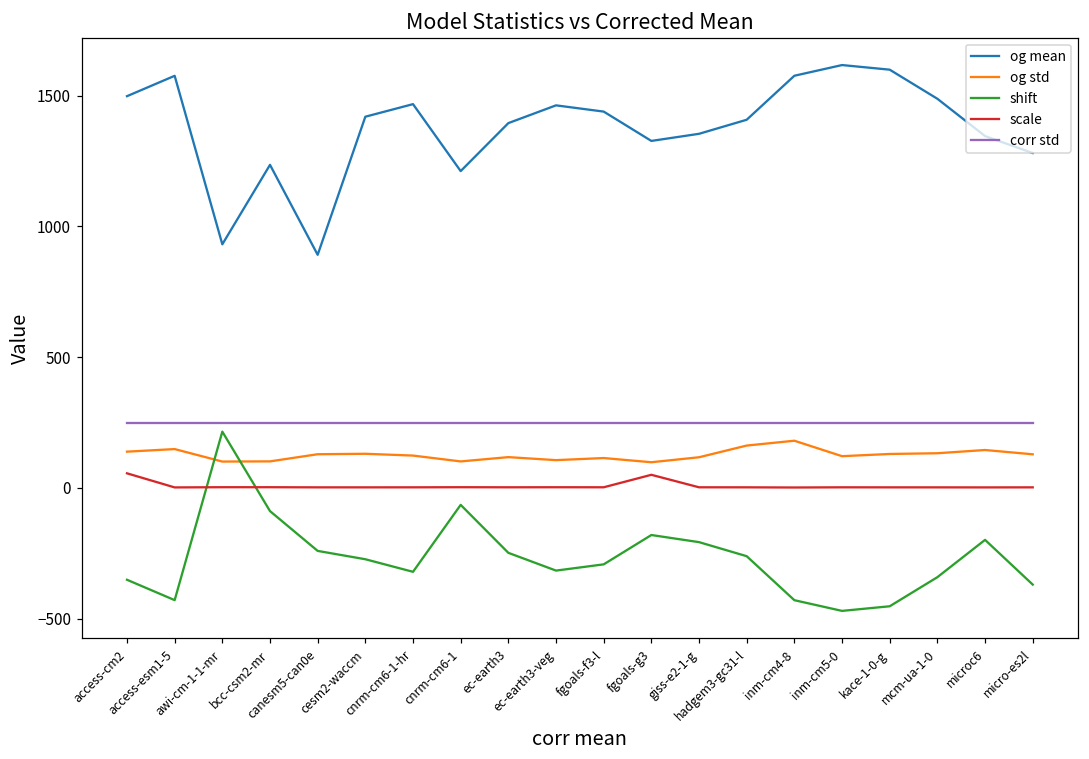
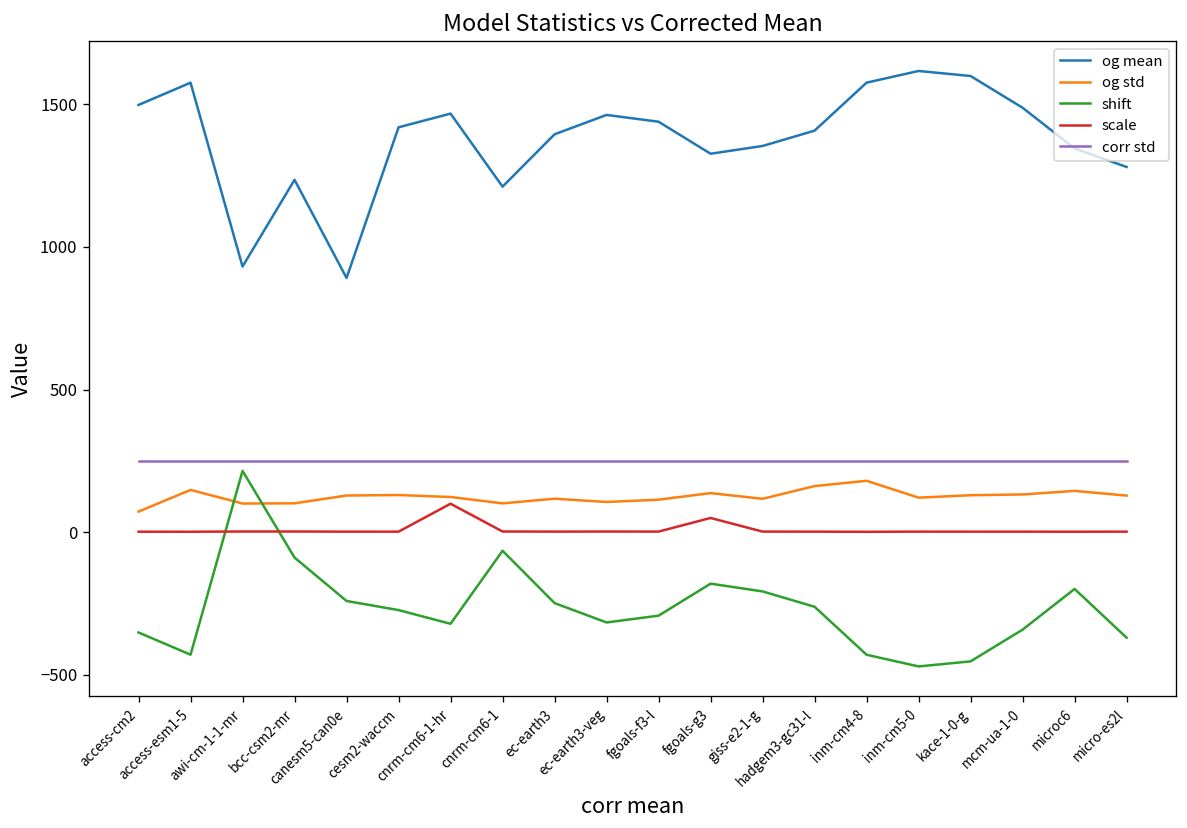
og std, access-cm2: 140 -> 70
scale, access-cm2: 60 -> 0
scale, cnrm-cm6-1-hr: 0 -> 100
og std, fgoals-g3: 100 -> 140
